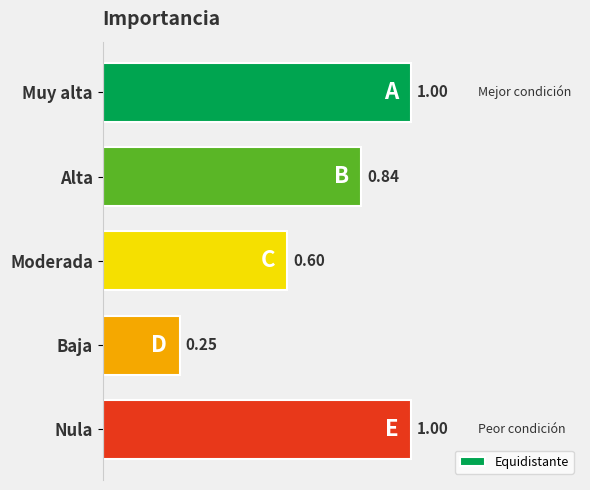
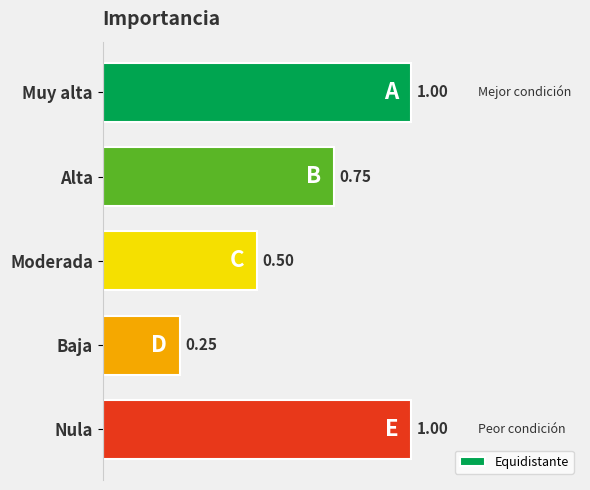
Alta: 0.84 -> 0.75
Moderada: 0.60 -> 0.50
